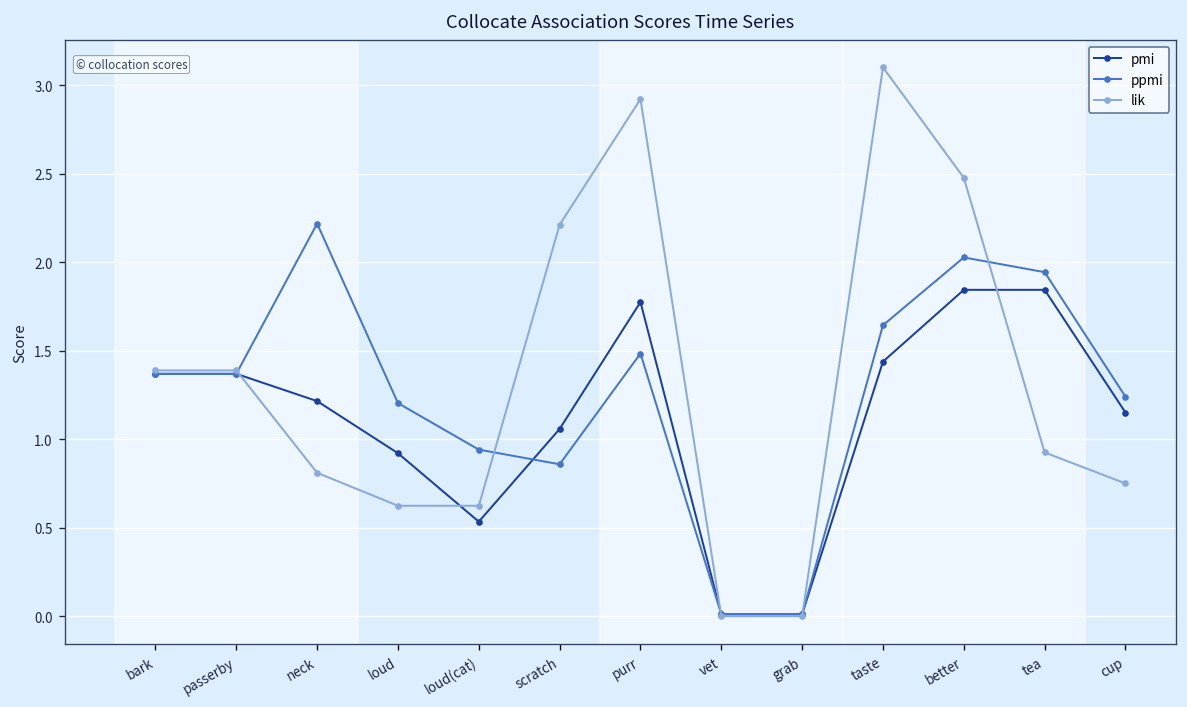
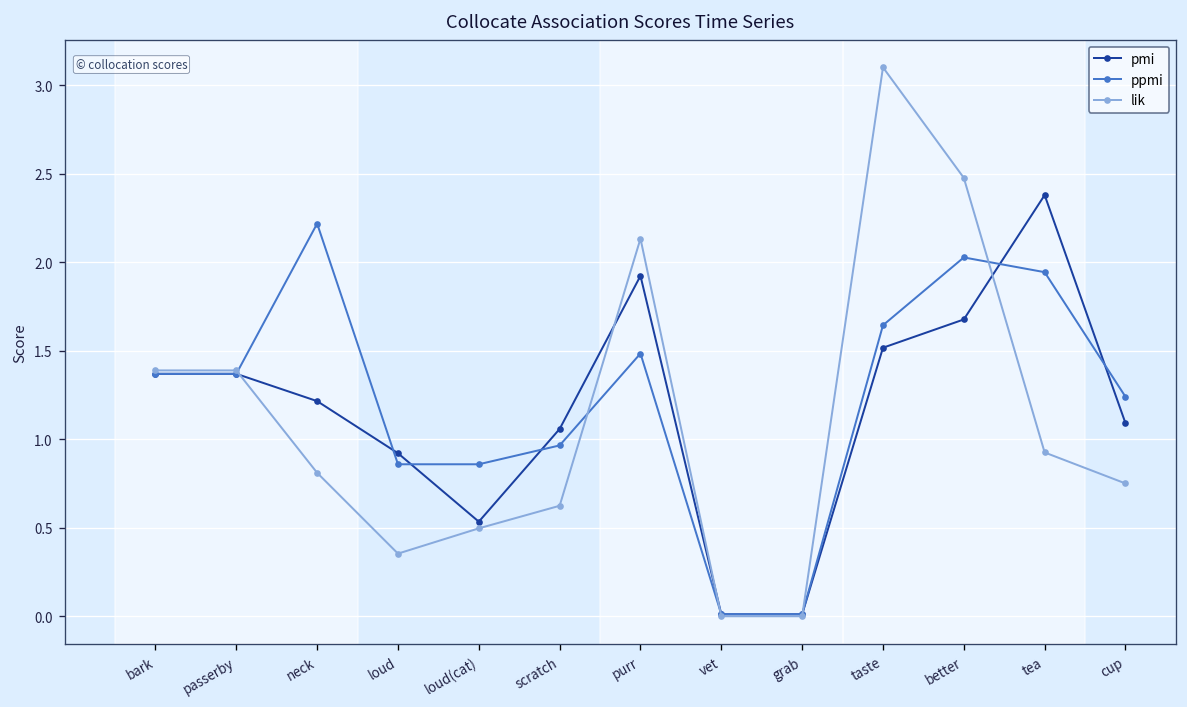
ppmi, loud: 1.20 -> 0.86
lik, loud: 0.62 -> 0.35
ppmi, loud(cat): 0.94 -> 0.86
lik, loud(cat): 0.62 -> 0.50
ppmi, scratch: 0.86 -> 0.97
lik, scratch: 2.21 -> 0.62
pmi, purr: 1.77 -> 1.92
lik, purr: 2.92 -> 2.13
pmi, taste: 1.44 -> 1.52
pmi, better: 1.84 -> 1.68
pmi, tea: 1.84 -> 2.38
pmi, cup: 1.15 -> 1.09
